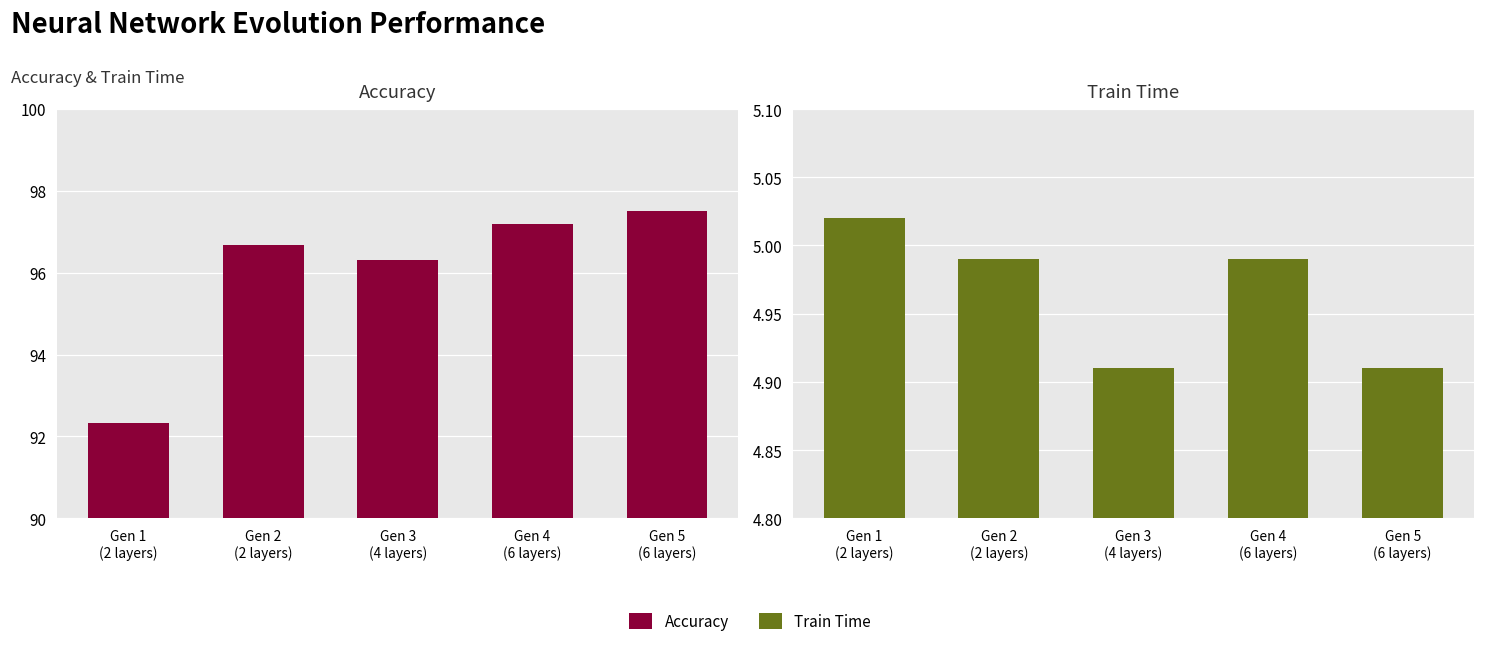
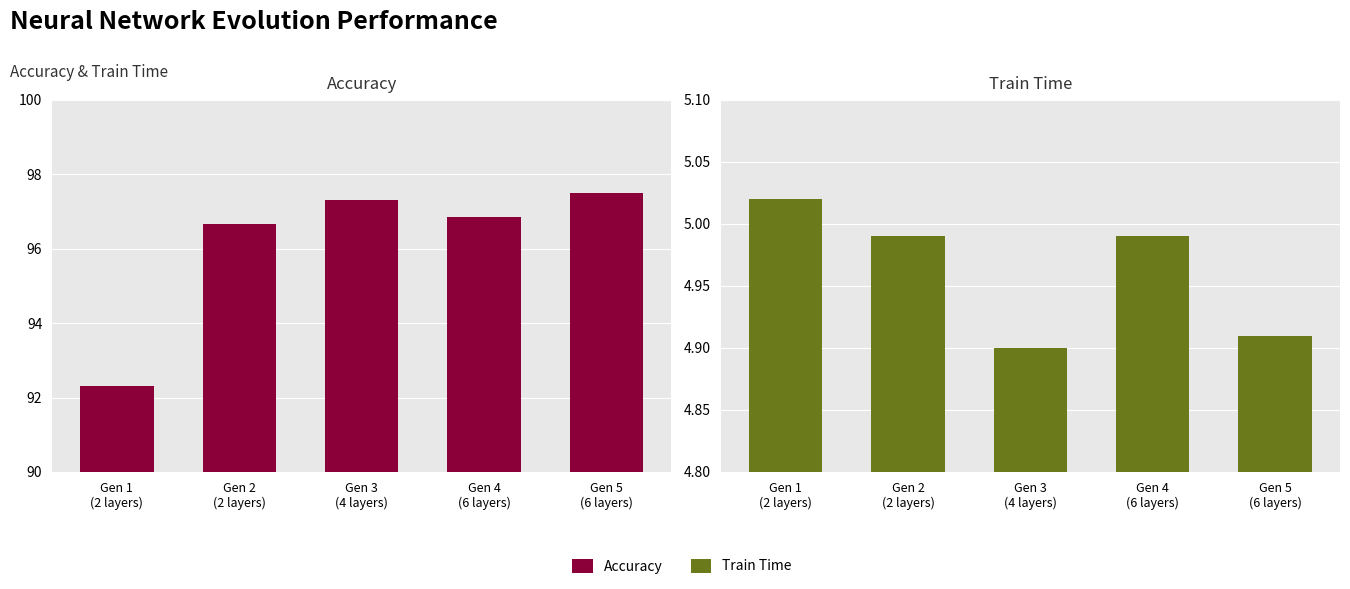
Accuracy, Gen 3 (4 layers): 96.3 -> 97.3
Accuracy, Gen 4 (6 layers): 97.2 -> 96.8
Train Time, Gen 3 (4 layers): 4.91 -> 4.90
